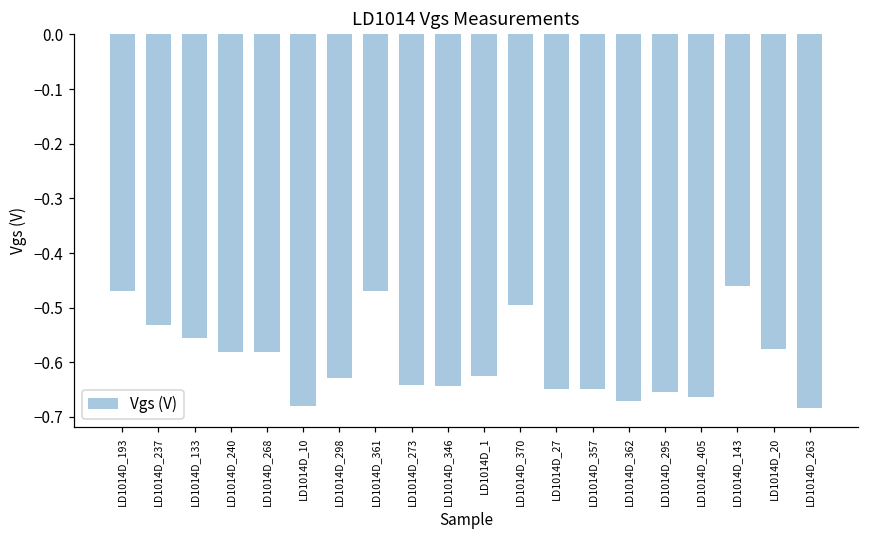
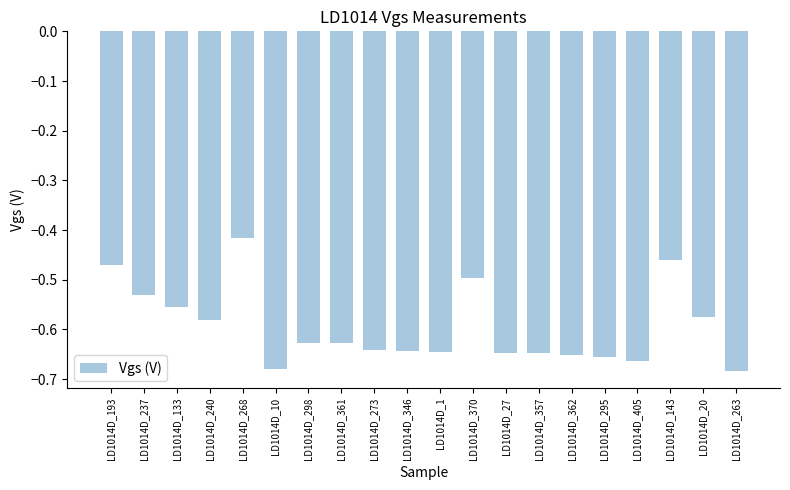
LD1014D_268: -0.58 -> -0.42
LD1014D_361: -0.47 -> -0.63
LD1014D_1: -0.63 -> -0.65
LD1014D_362: -0.67 -> -0.65
